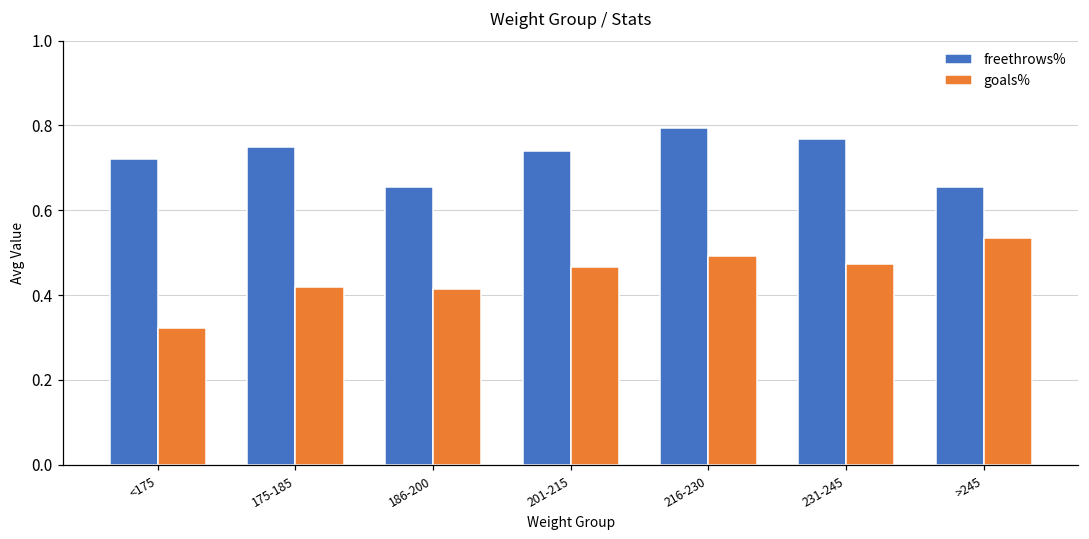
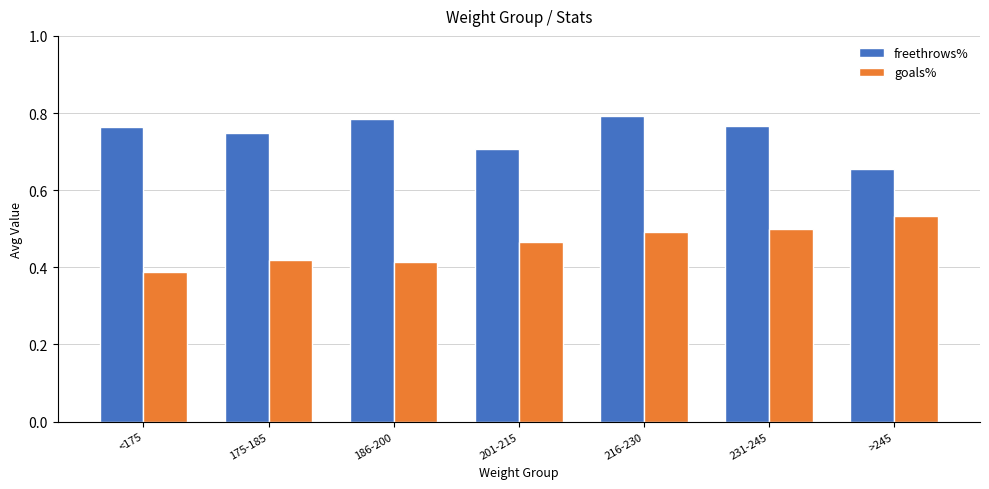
freethrows%, <175: 0.72 -> 0.76
goals%, <175: 0.32 -> 0.39
freethrows%, 186-200: 0.65 -> 0.79
freethrows%, 201-215: 0.74 -> 0.71
goals%, 231-245: 0.47 -> 0.50
